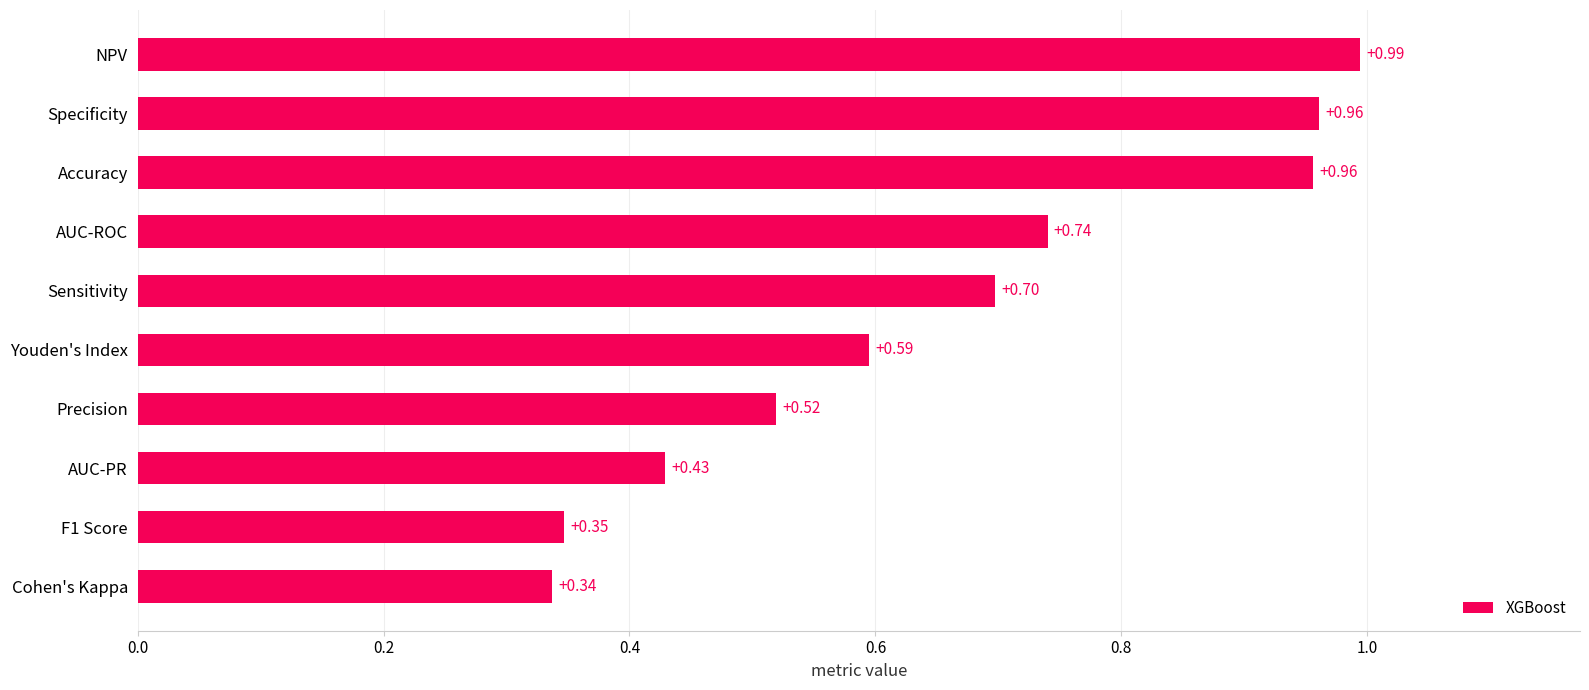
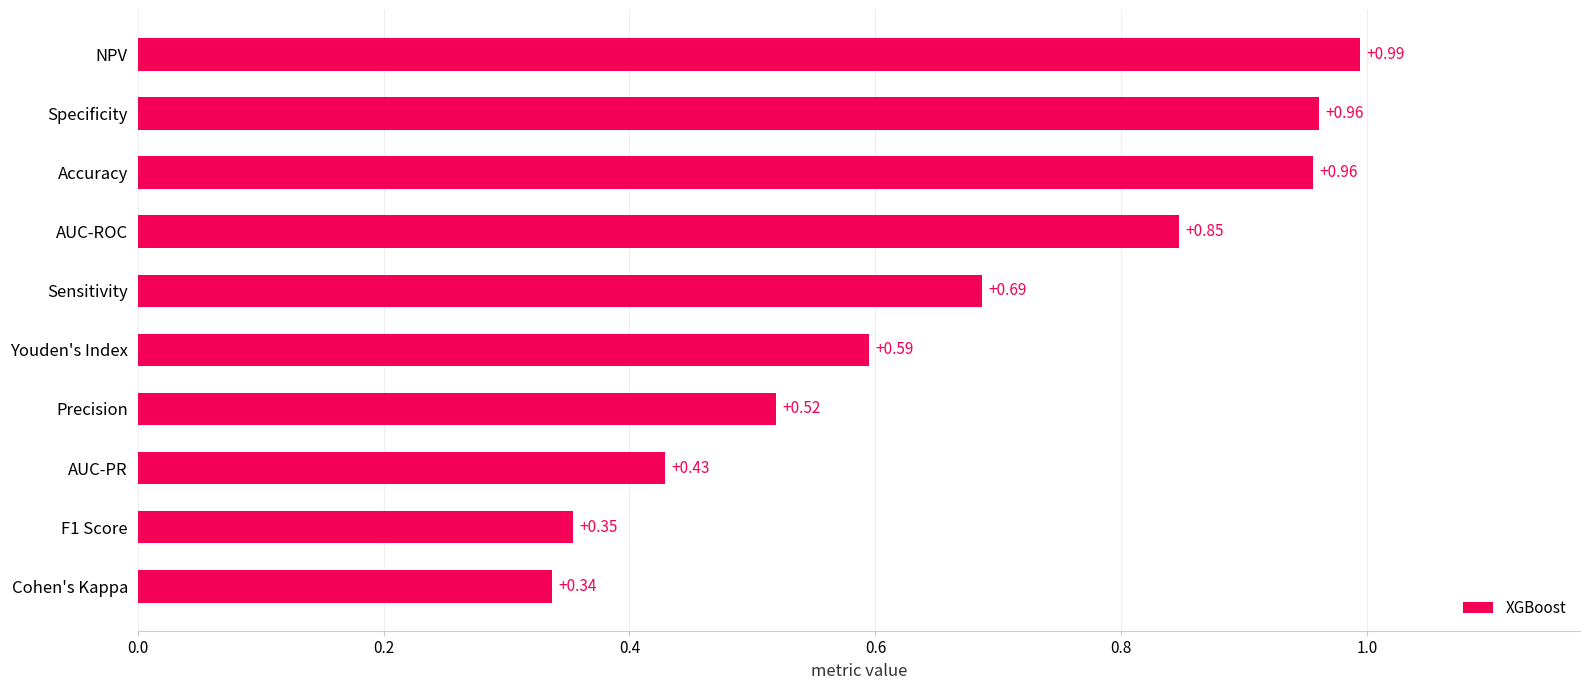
AUC-ROC: +0.74 -> +0.85
Sensitivity: +0.70 -> +0.69
F1 Score: 0.347 -> 0.354
